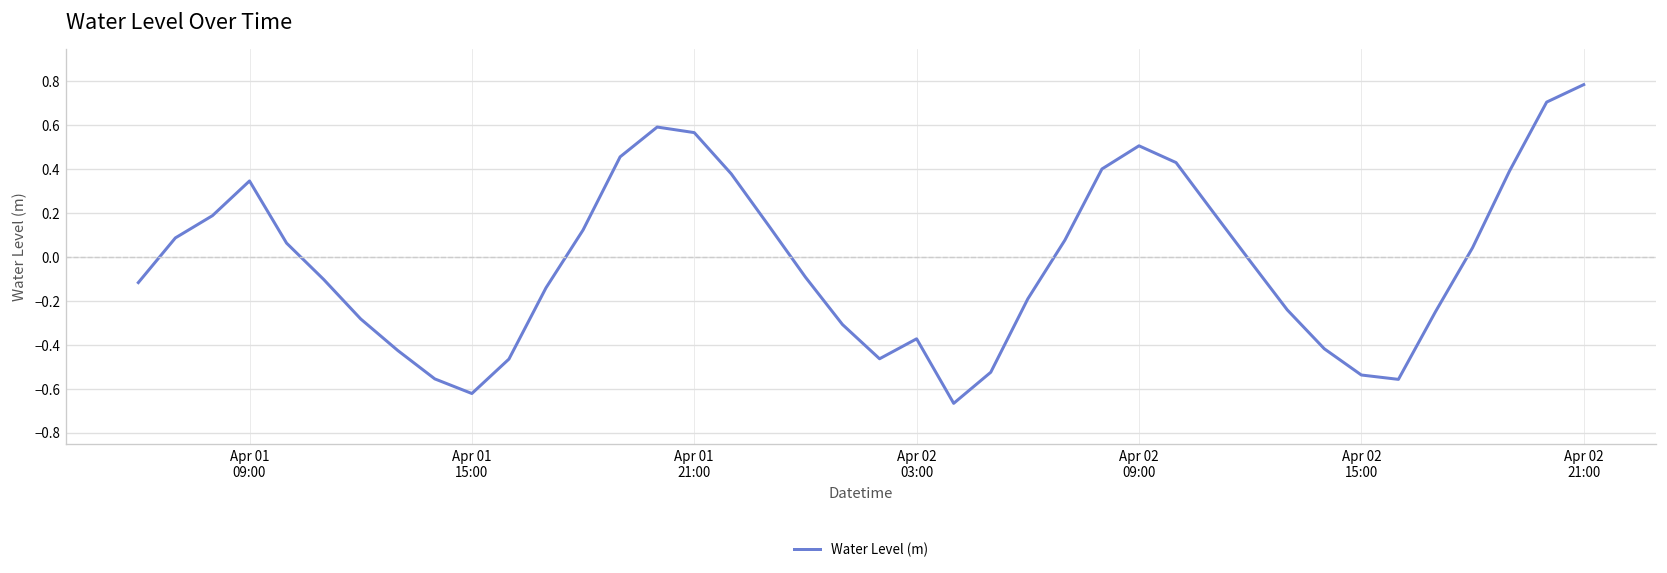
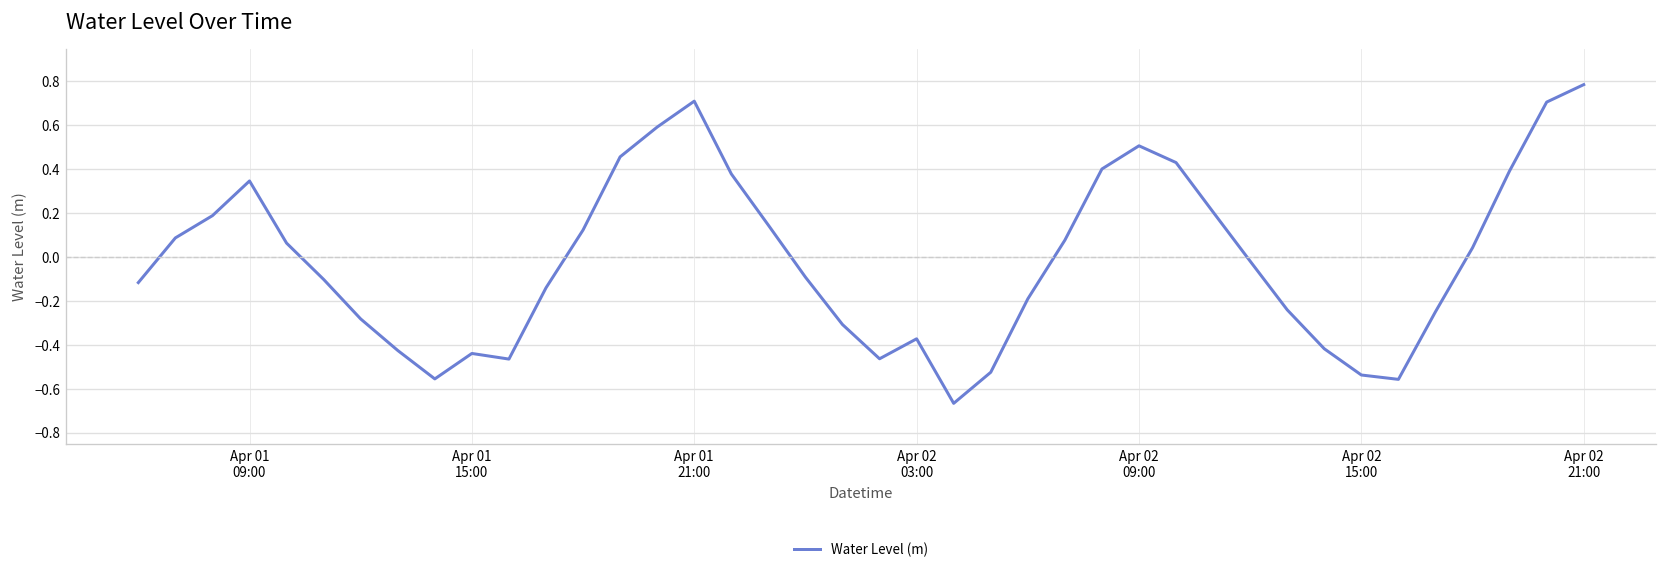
Apr 01 15:00: -0.62 -> -0.44
Apr 01 21:00: 0.57 -> 0.71
